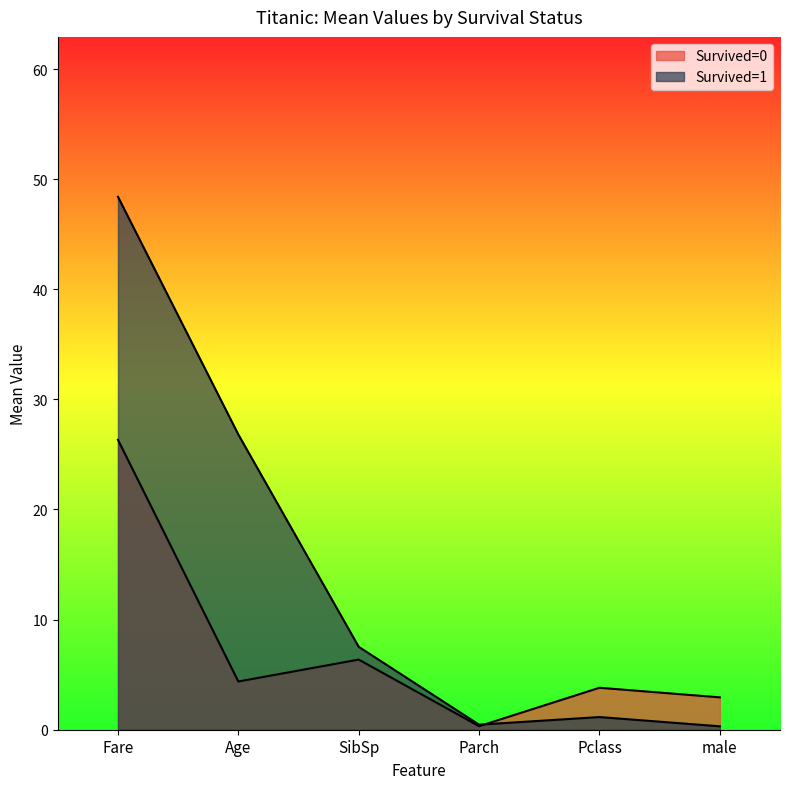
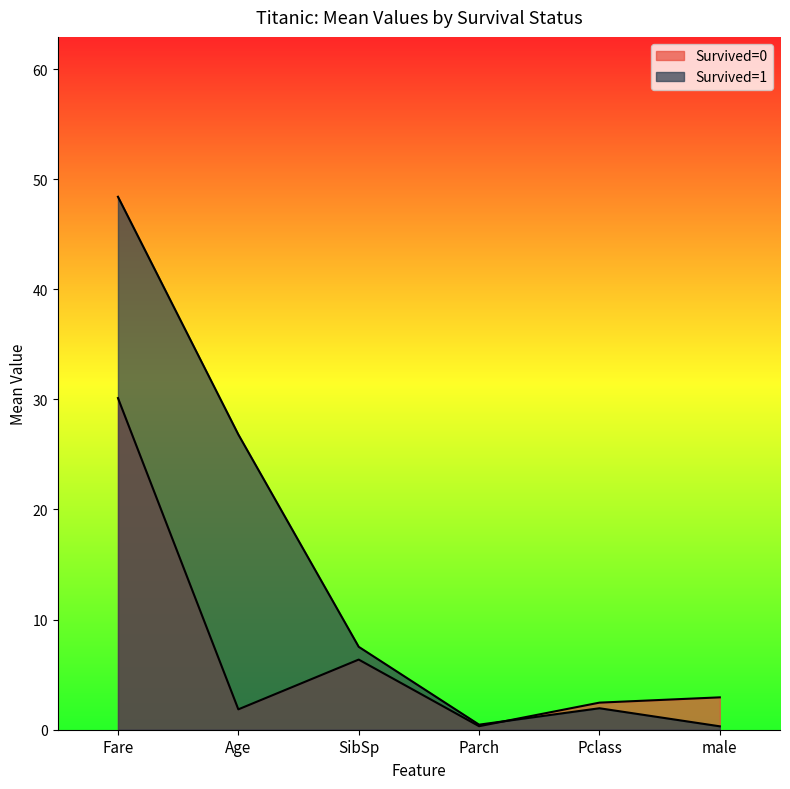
Survived=0, Fare: 26.3 -> 30.1
Survived=0, Age: 4.4 -> 1.9
Survived=0, Pclass: 3.8 -> 2.5
Survived=1, Pclass: 1.2 -> 2.0
